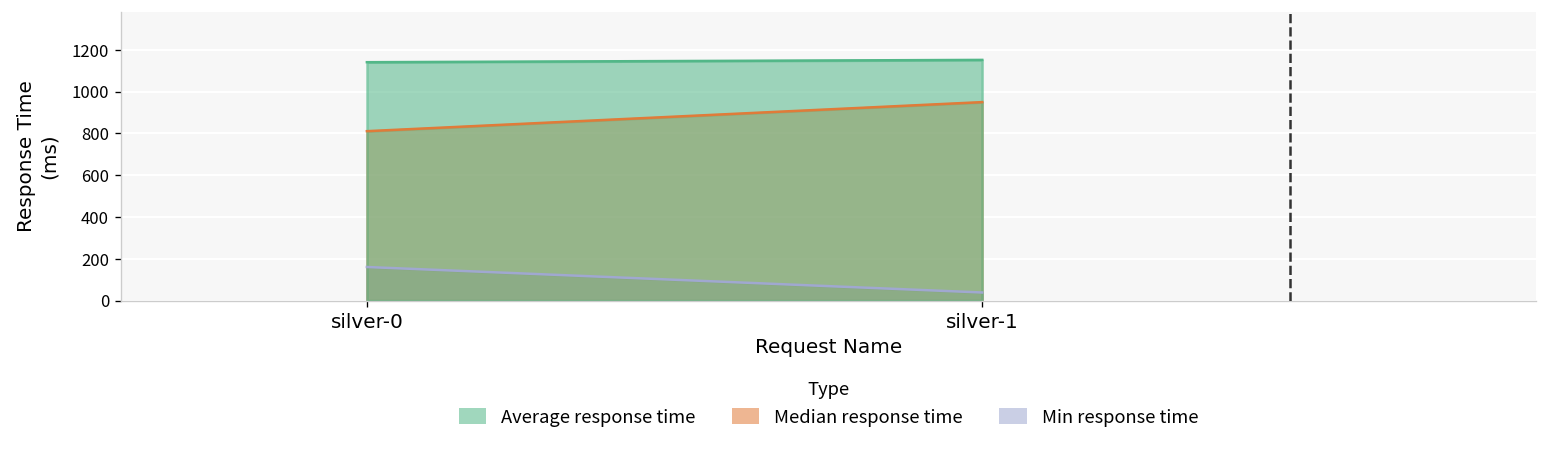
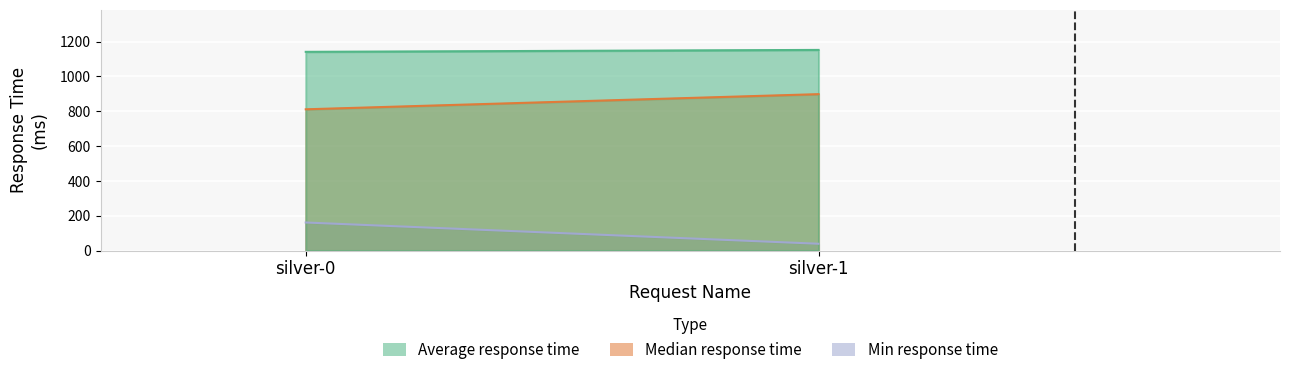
Median response time, silver-1: 950 -> 900
